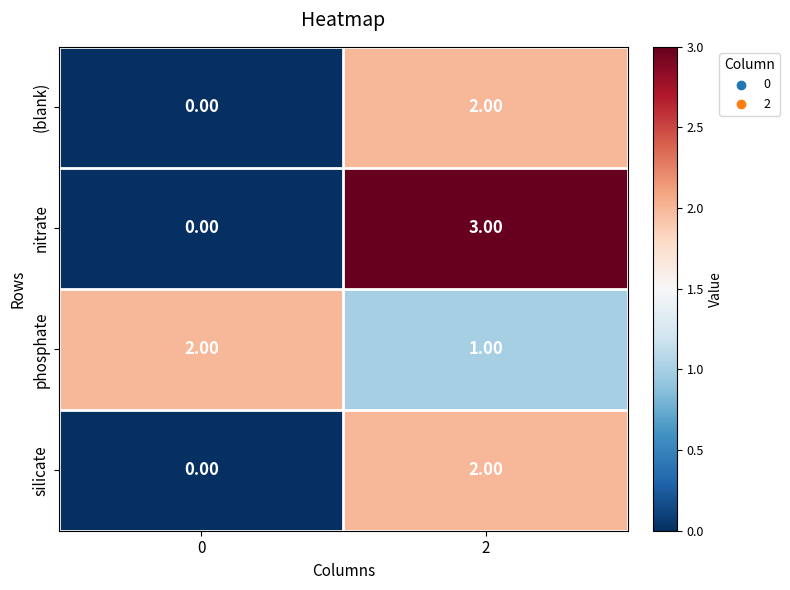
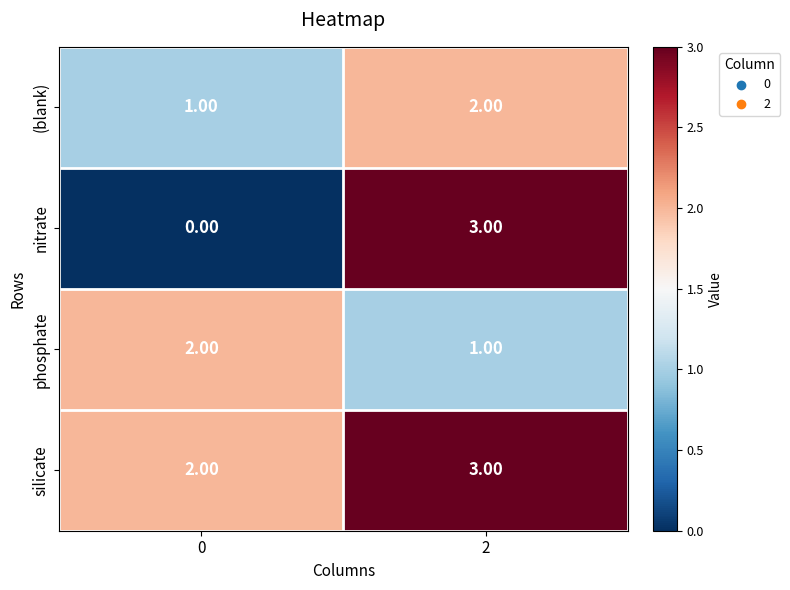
(blank), 0: 0.00 -> 1.00
silicate, 0: 0.00 -> 2.00
silicate, 2: 2.00 -> 3.00
